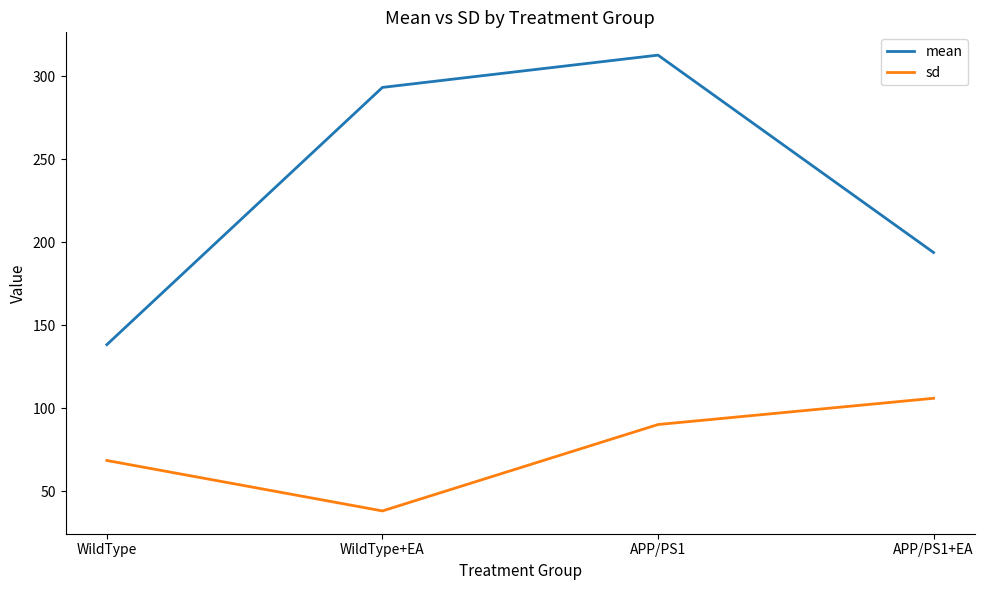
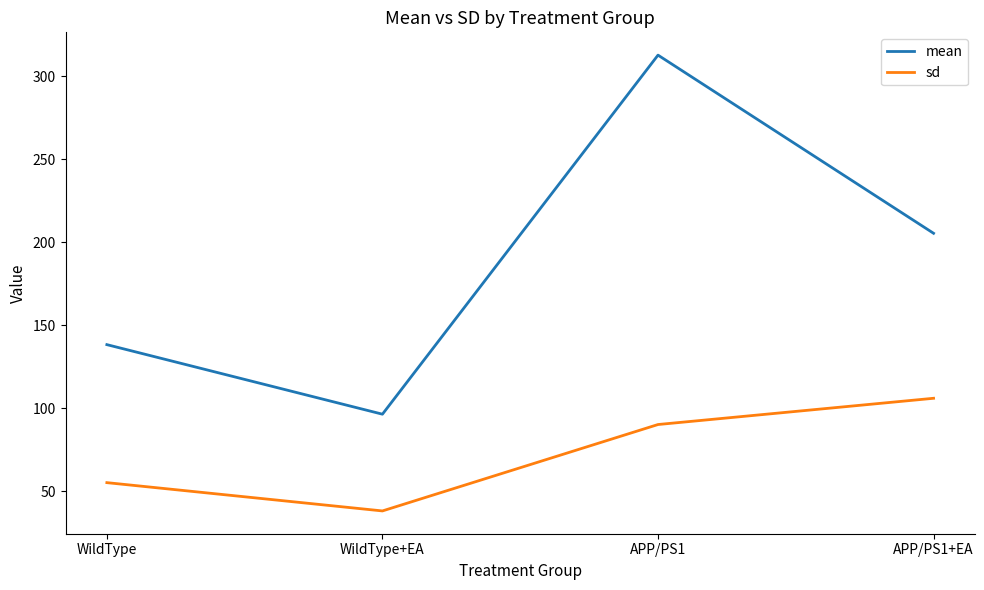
sd, WildType: 68 -> 55
mean, WildType+EA: 293 -> 96
mean, APP/PS1+EA: 194 -> 205
